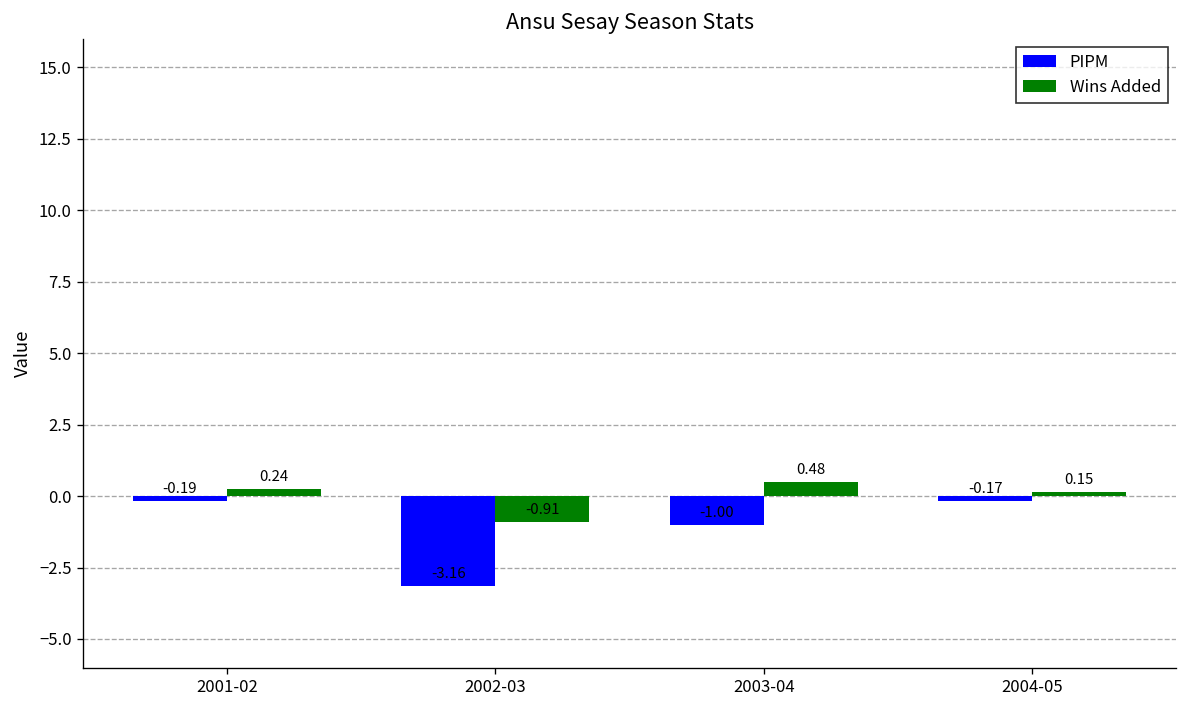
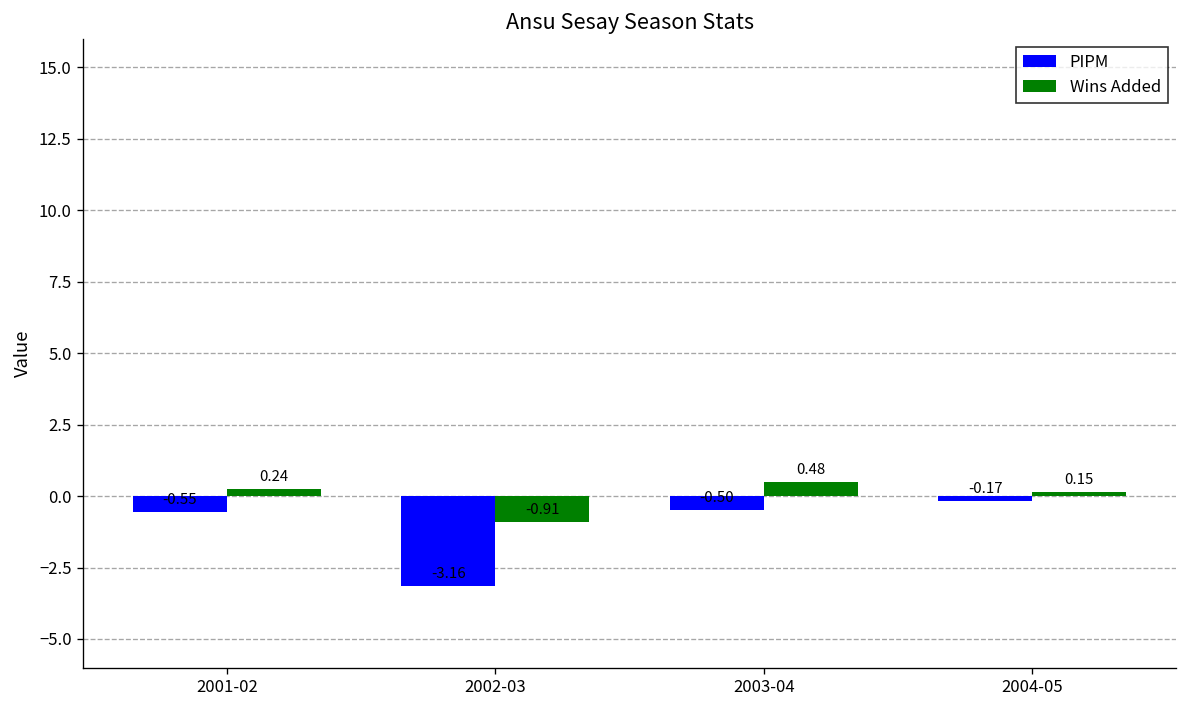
PIPM, 2001-02: -0.19 -> -0.55
PIPM, 2003-04: -1.00 -> -0.50
